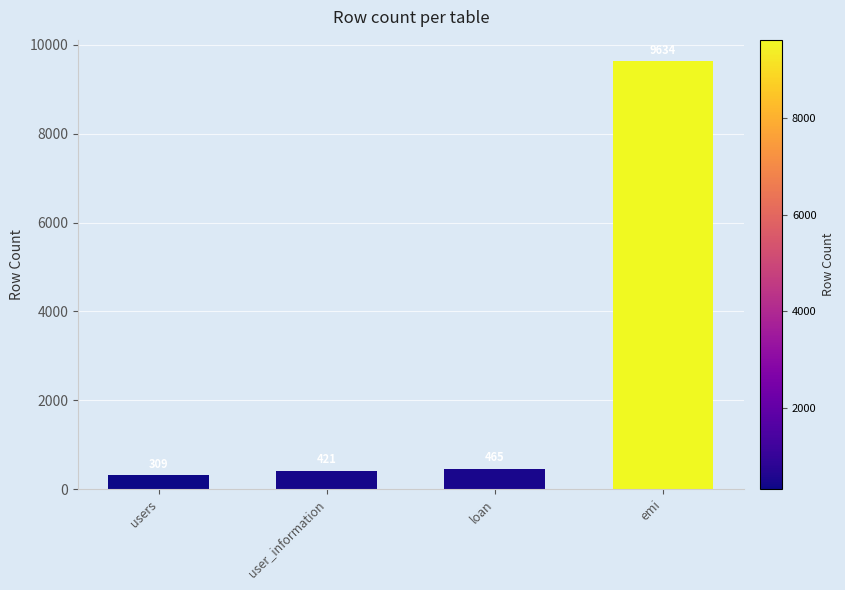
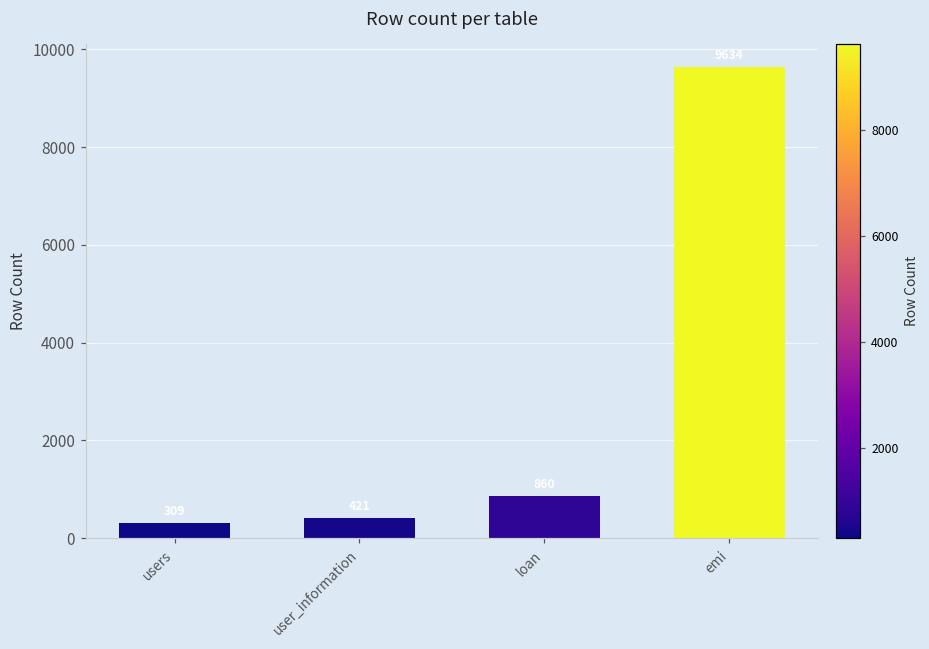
loan: 500 -> 900
